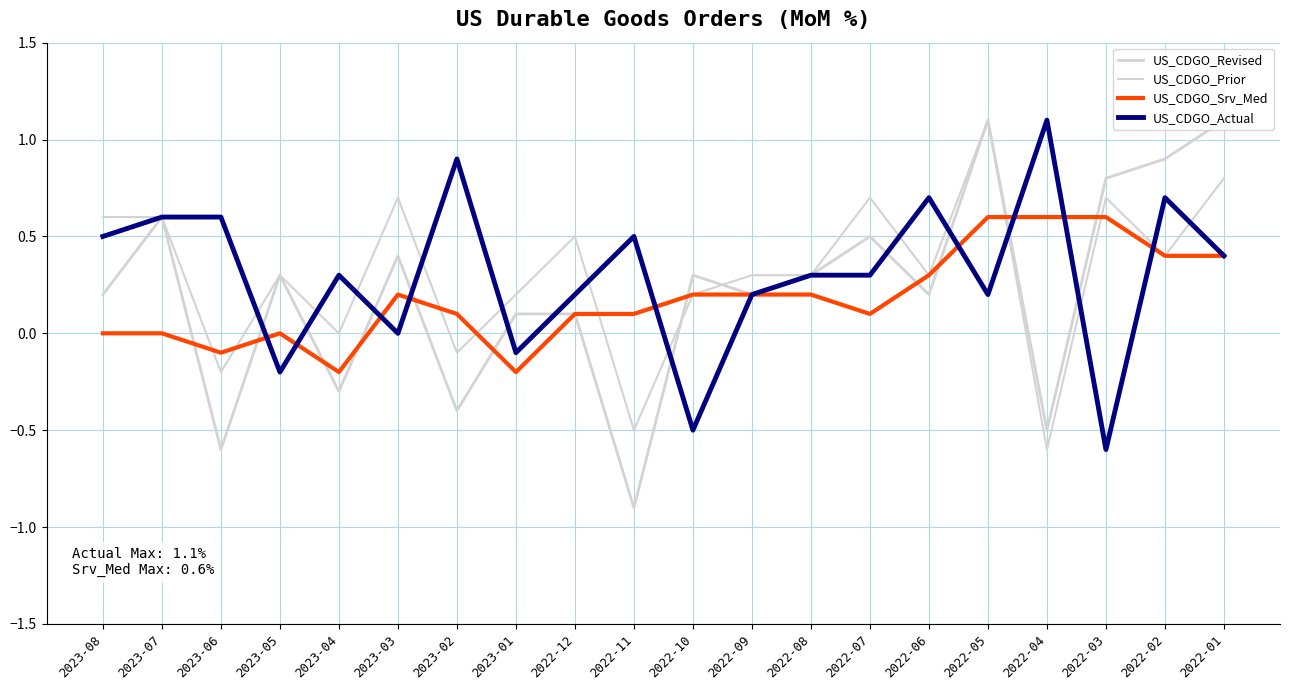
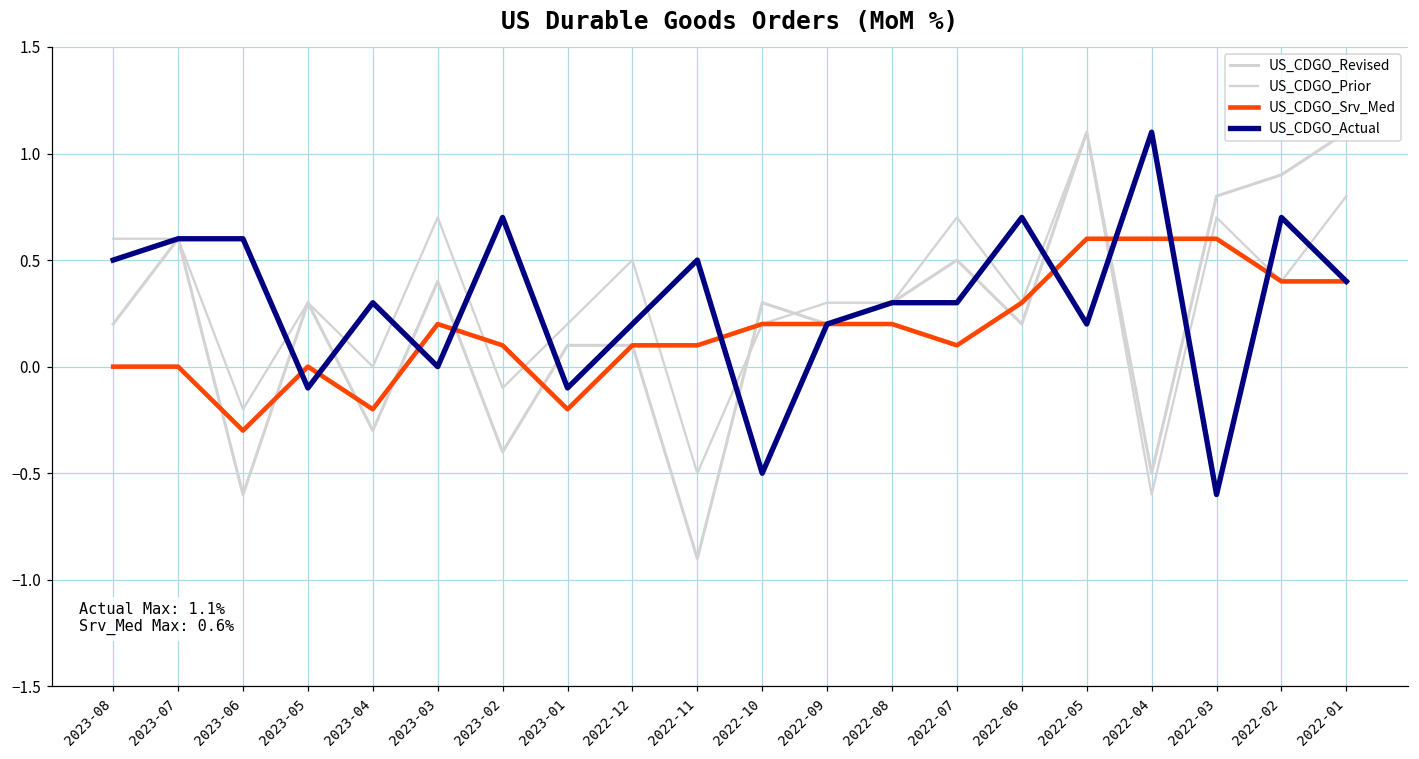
US_CDGO_Srv_Med, 2023-06: -0.1 -> -0.3
US_CDGO_Actual, 2023-05: -0.2 -> -0.1
US_CDGO_Actual, 2023-02: 0.9 -> 0.7
